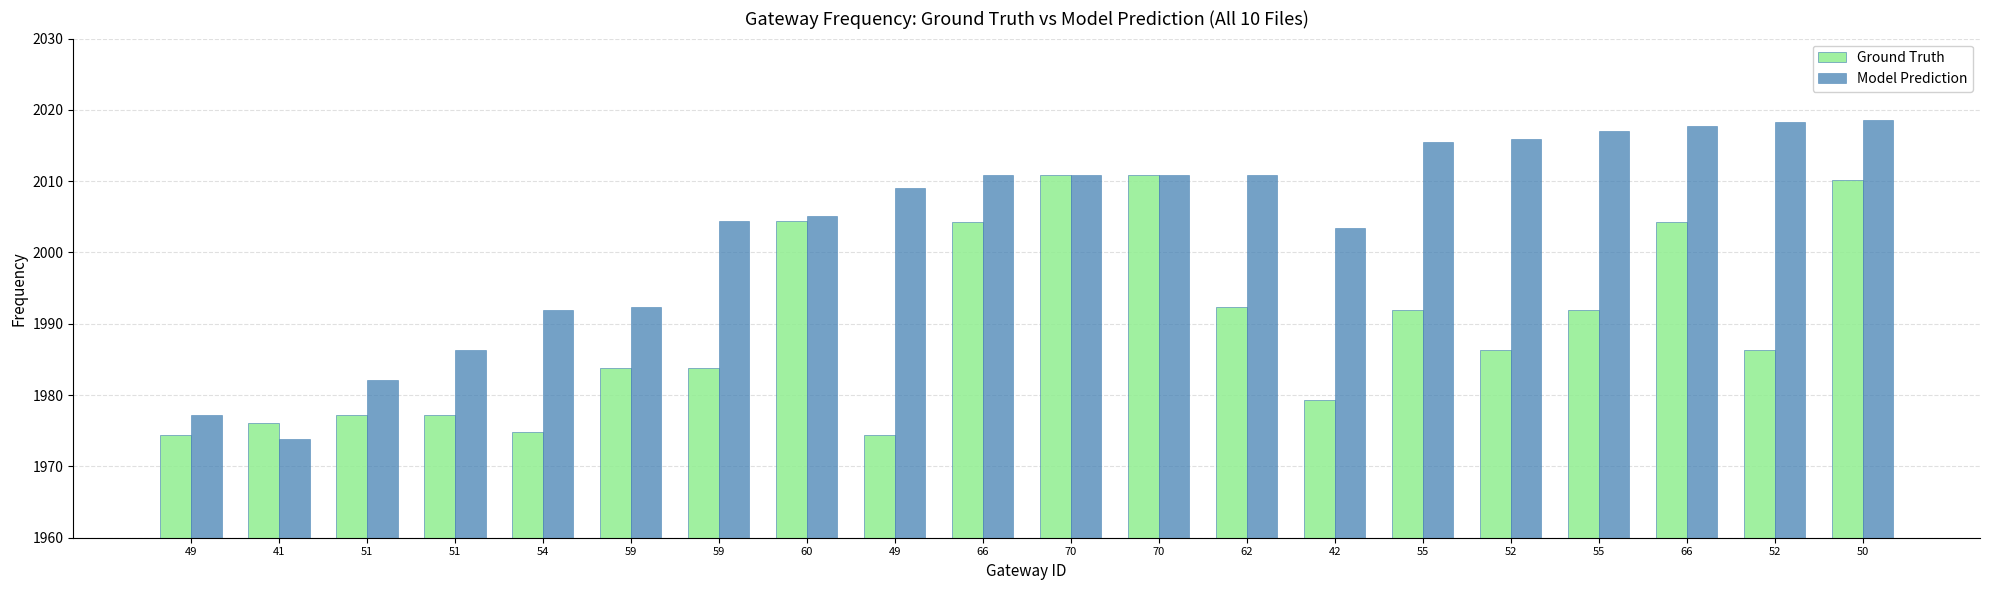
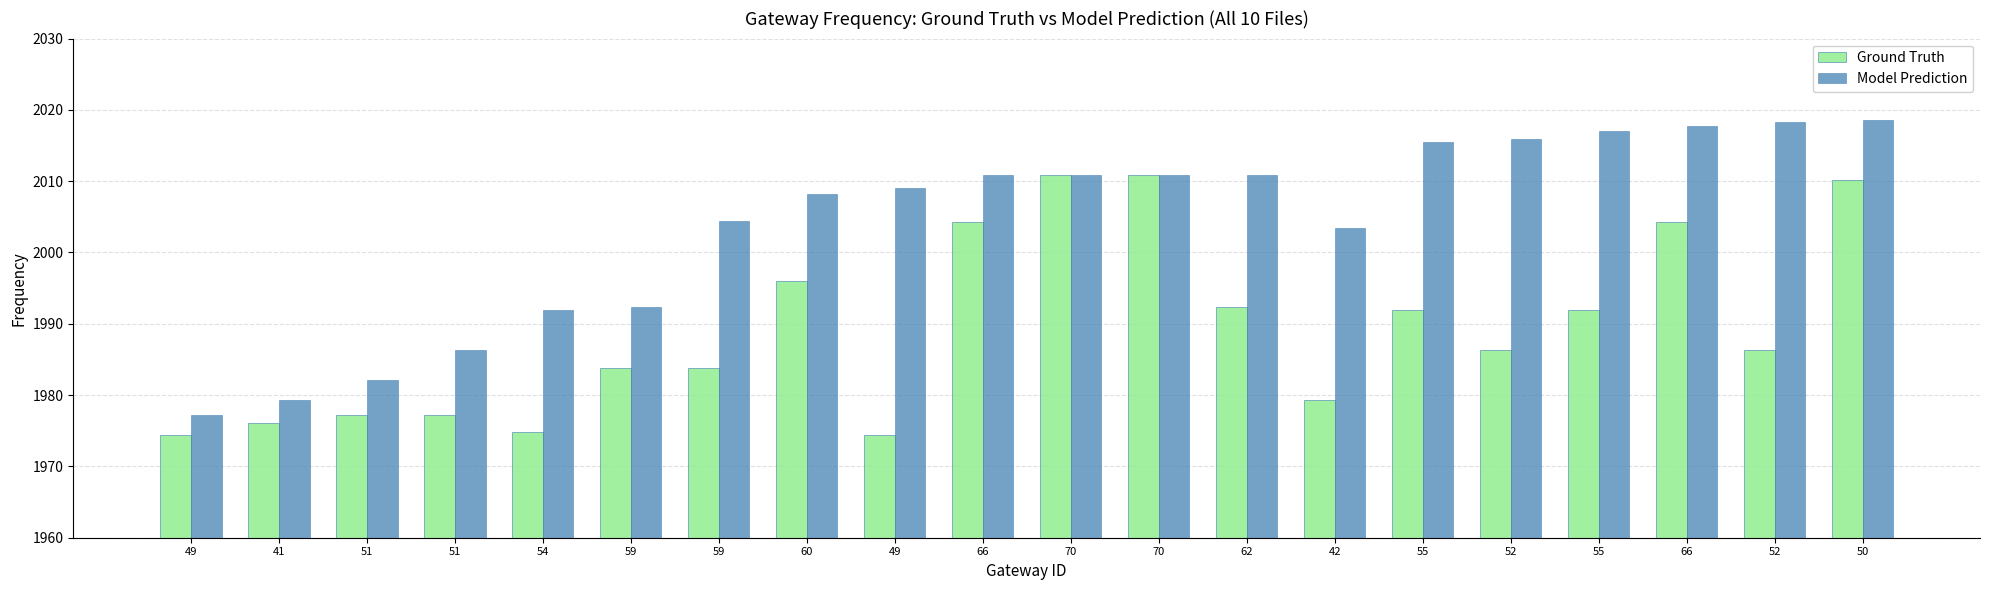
Model Prediction, 41: 1974 -> 1979
Ground Truth, 60: 2004 -> 1996
Model Prediction, 60: 2005 -> 2008
